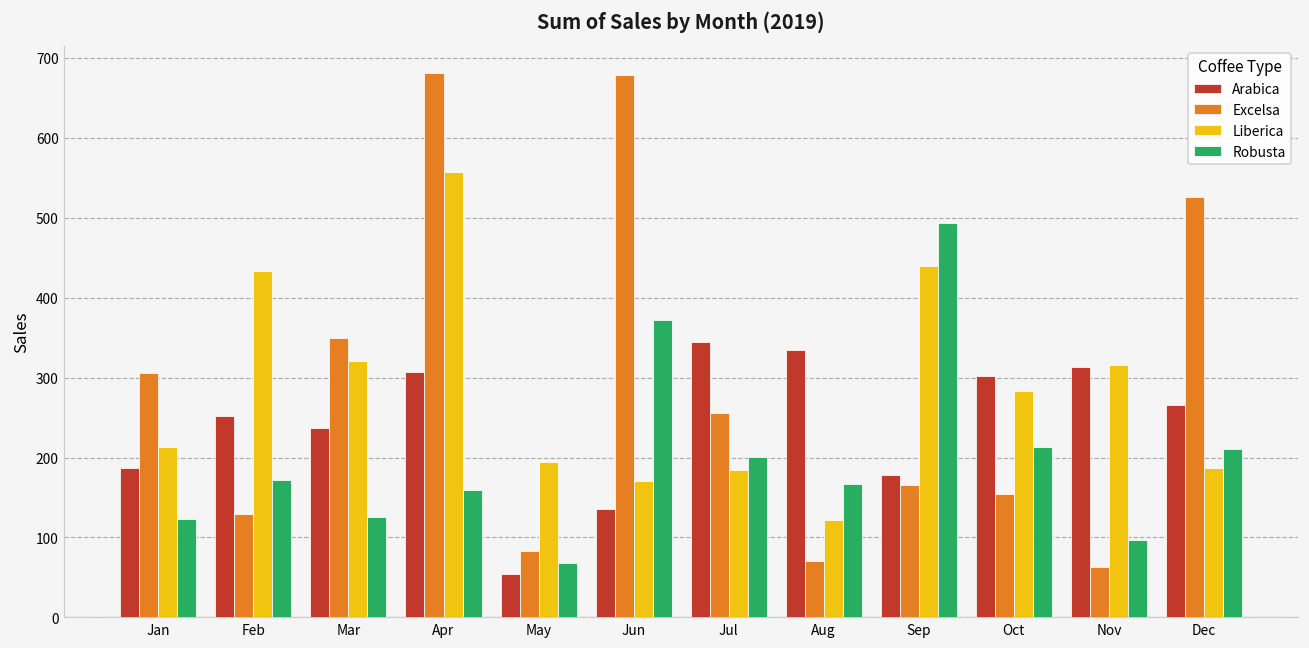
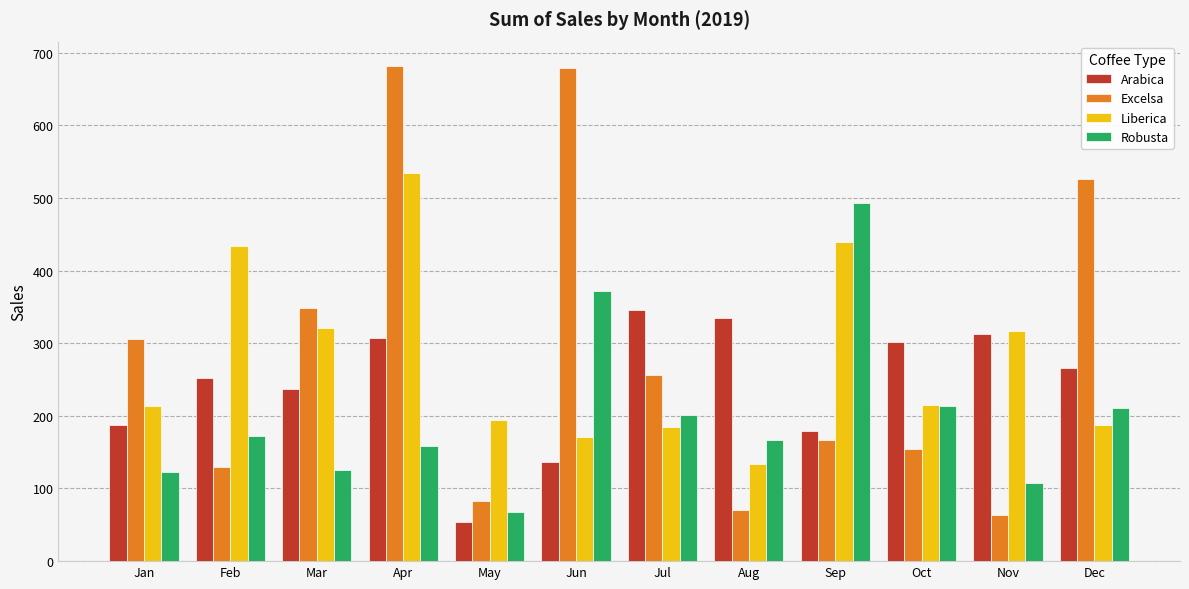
Liberica, Apr: 560 -> 530
Liberica, Aug: 120 -> 130
Liberica, Oct: 280 -> 220
Robusta, Nov: 100 -> 110
